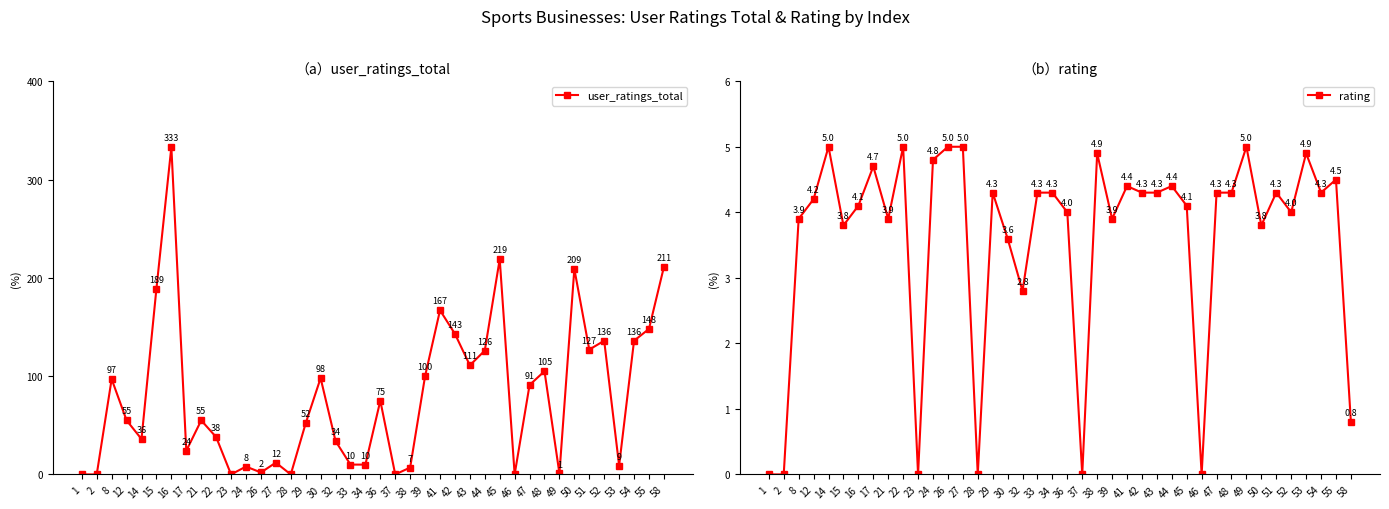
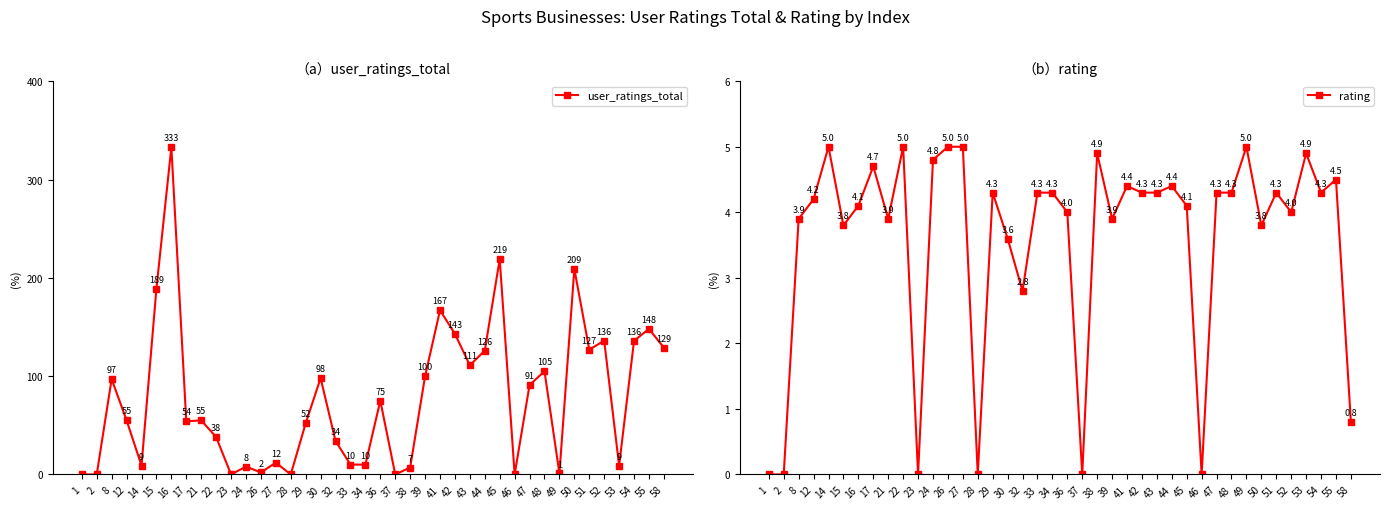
（a）user_ratings_total, 14: 36 -> 9
（a）user_ratings_total, 17: 24 -> 54
（a）user_ratings_total, 58: 211 -> 129
